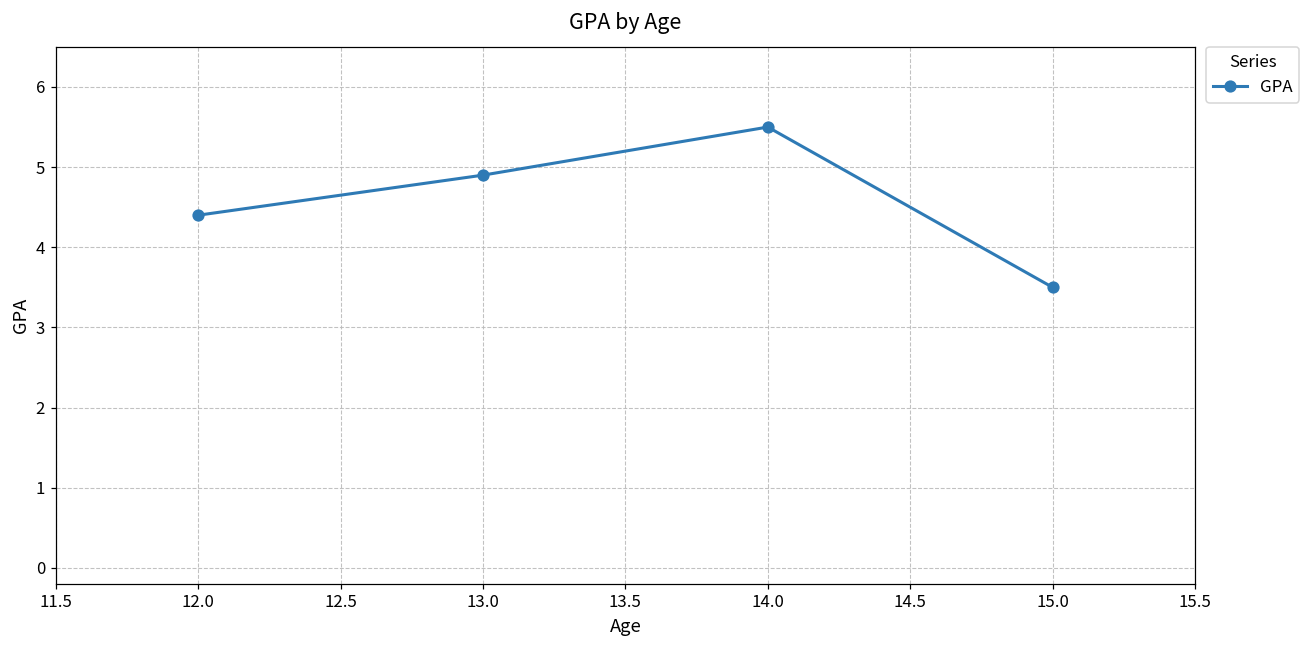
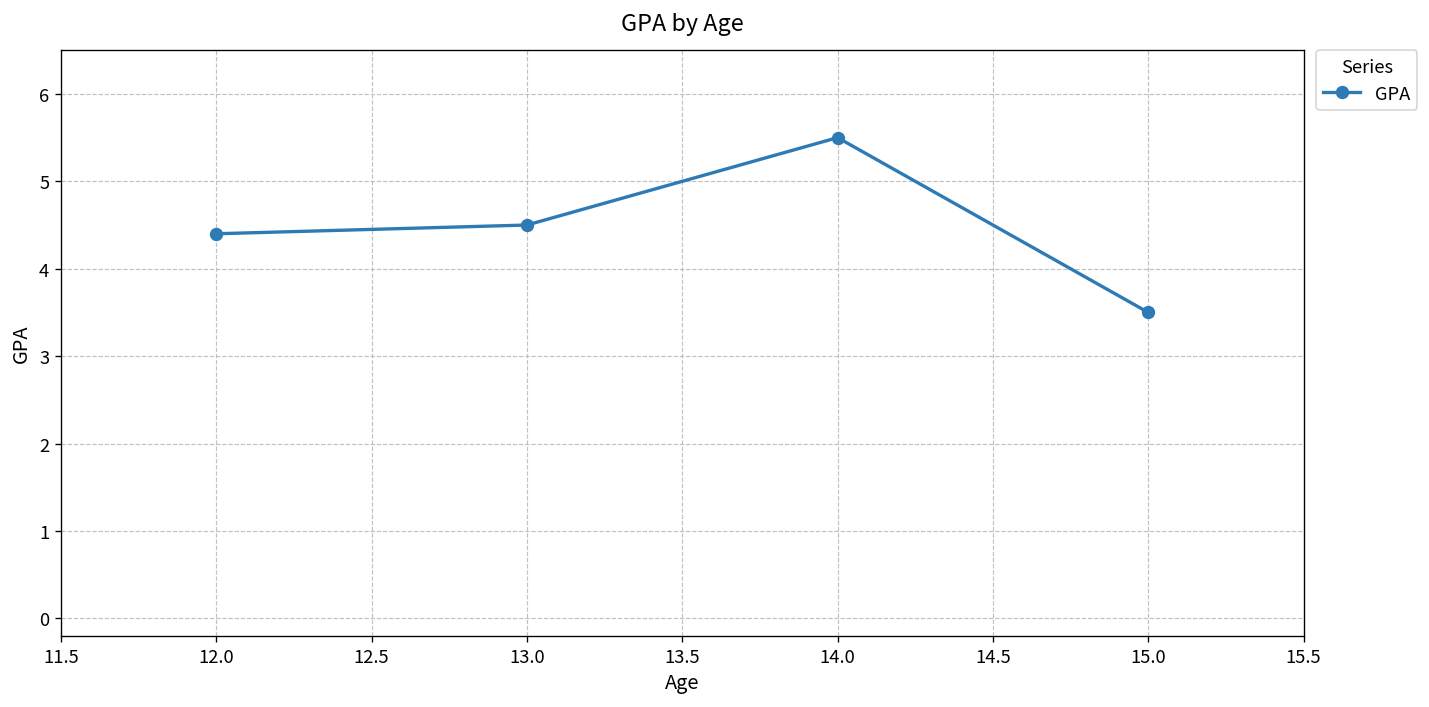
13.0: 4.9 -> 4.5
